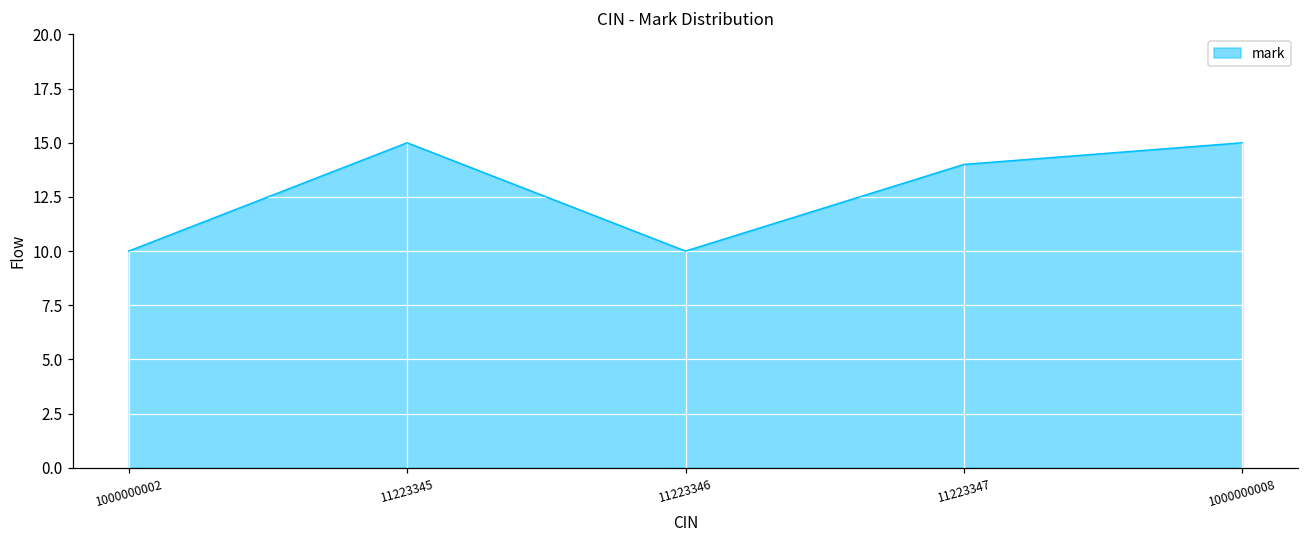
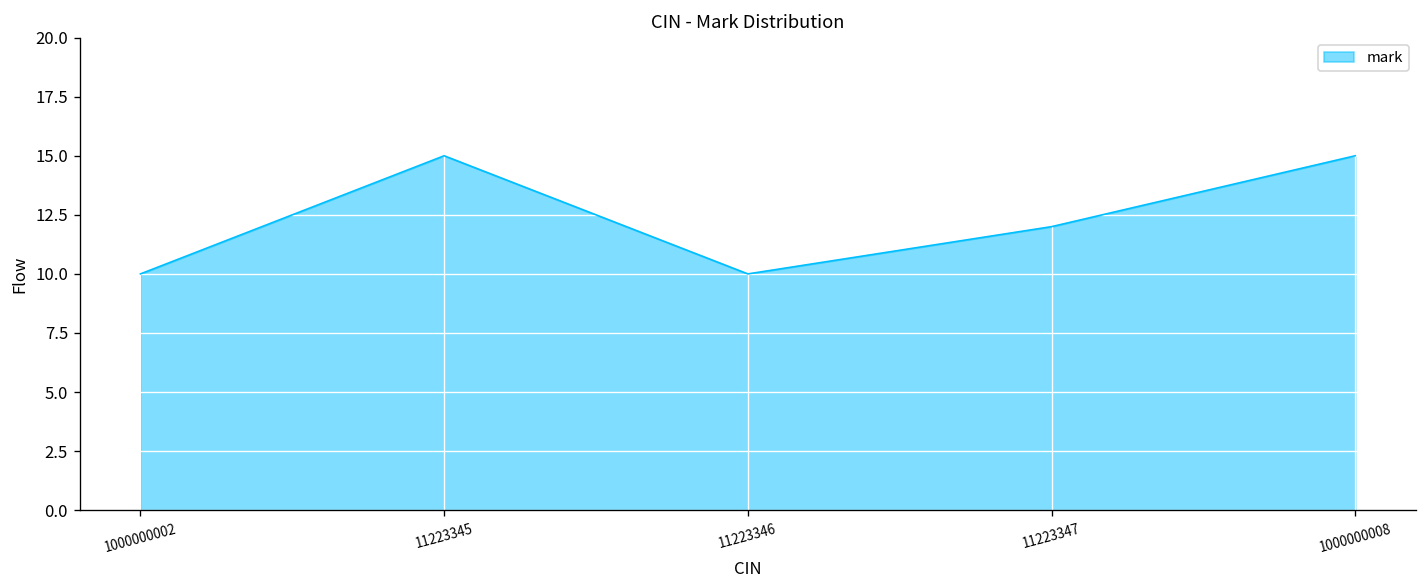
11223347: 14 -> 12
